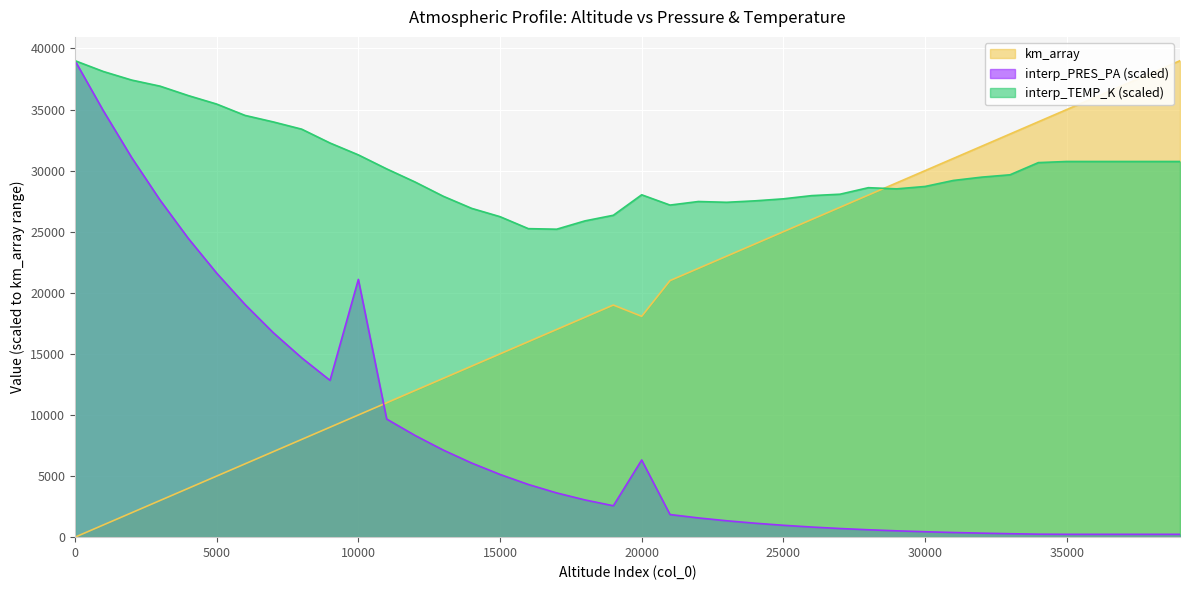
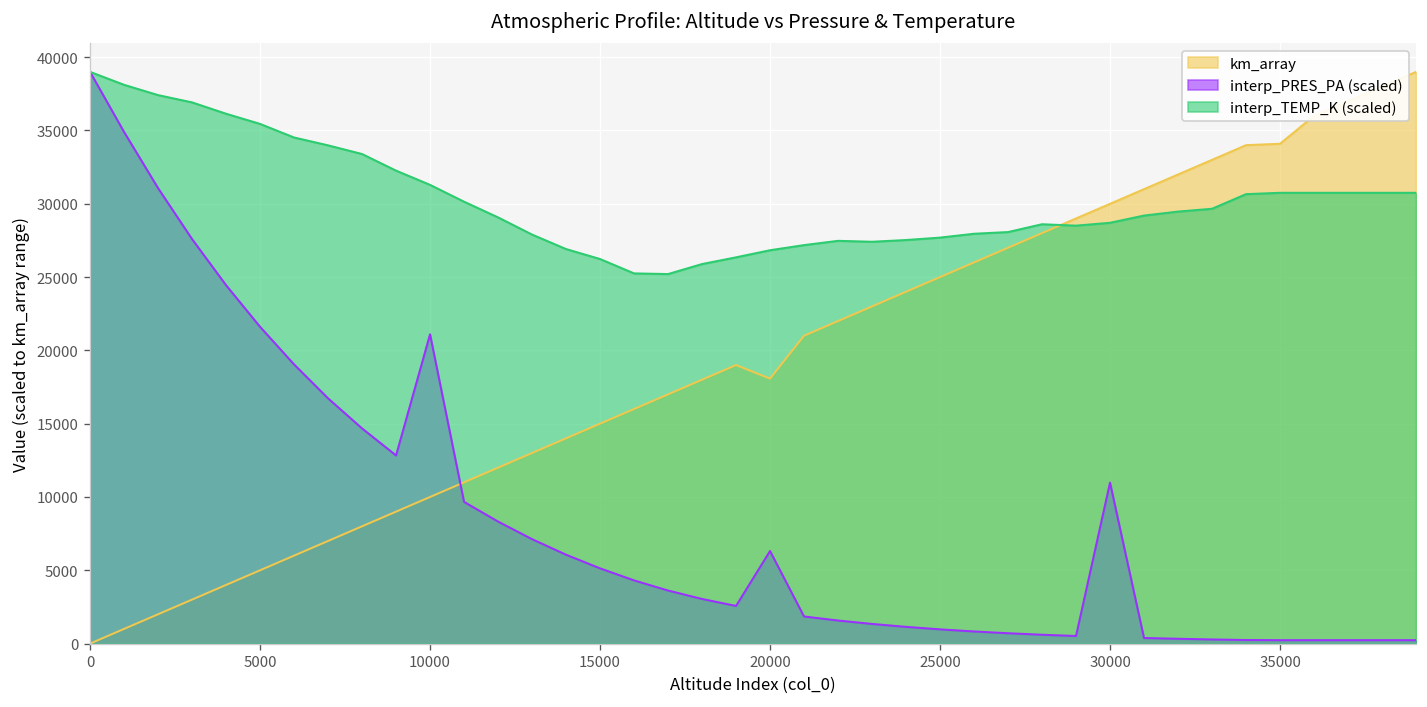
interp_TEMP_K (scaled), 20000: 28000 -> 26800
interp_PRES_PA (scaled), 30000: 400 -> 11000
km_array, 35000: 35000 -> 34100
